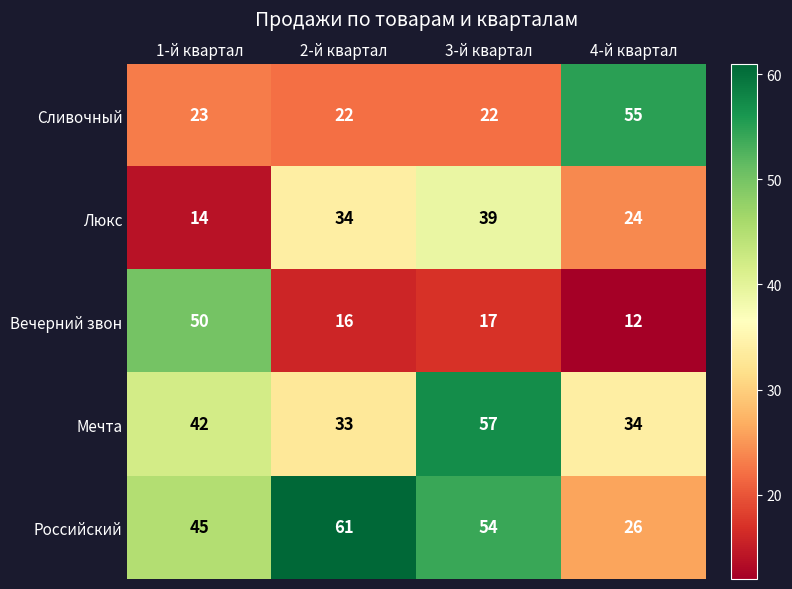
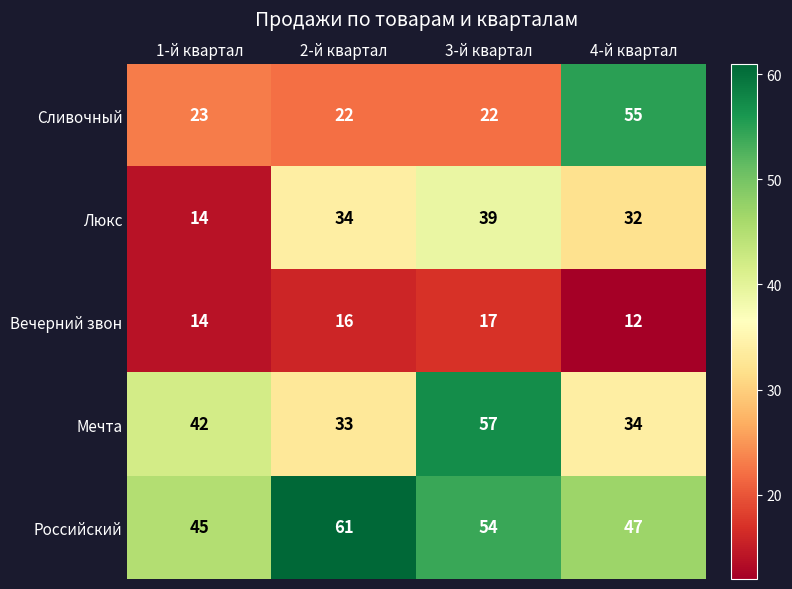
Люкс, 4-й квартал: 24 -> 32
Вечерний звон, 1-й квартал: 50 -> 14
Российский, 4-й квартал: 26 -> 47
